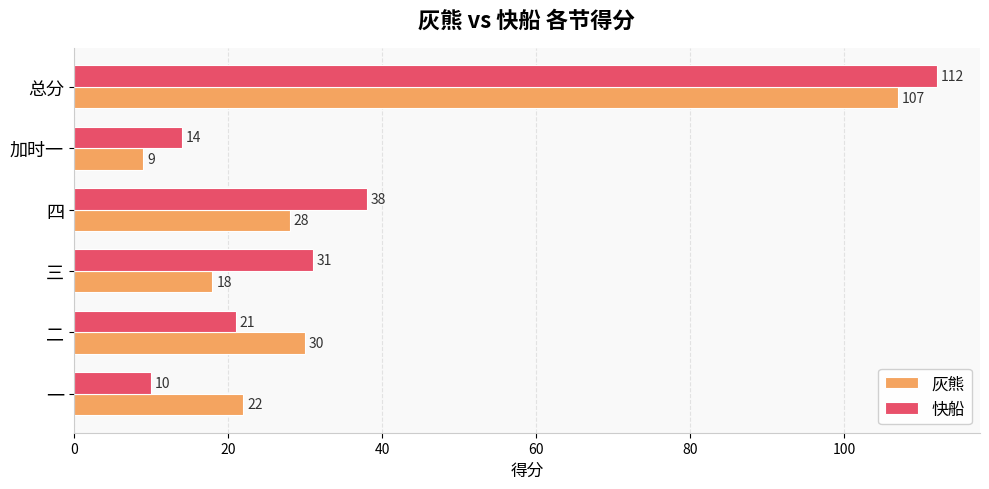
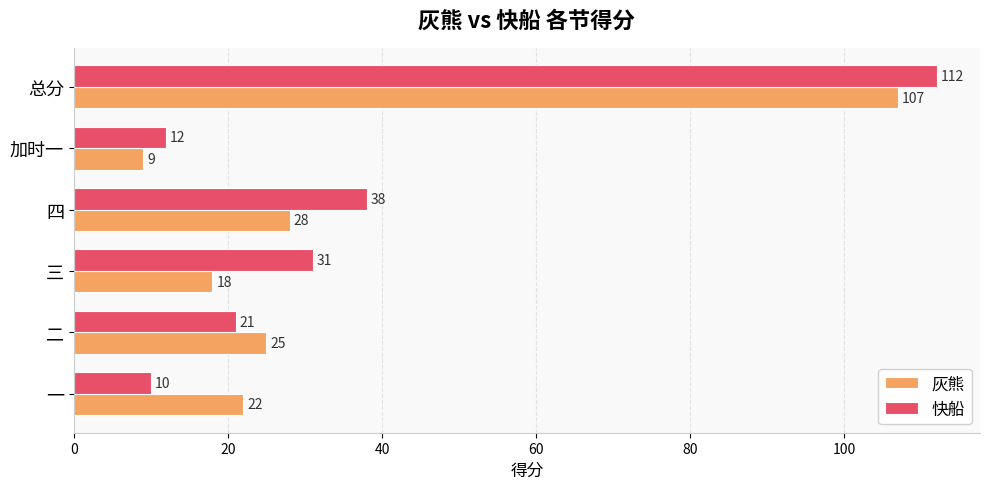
快船, 加时一: 14 -> 12
灰熊, 二: 30 -> 25
